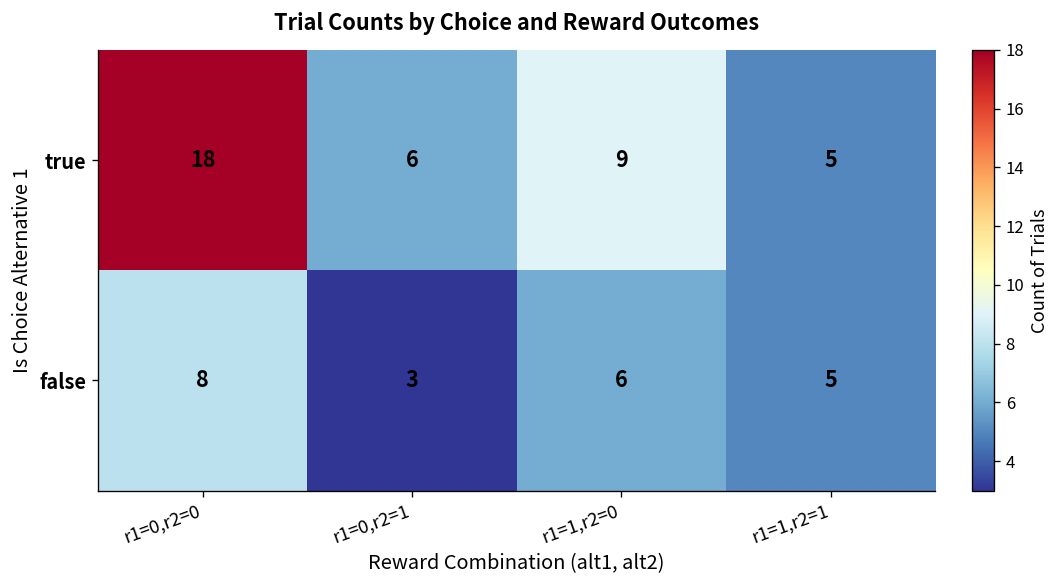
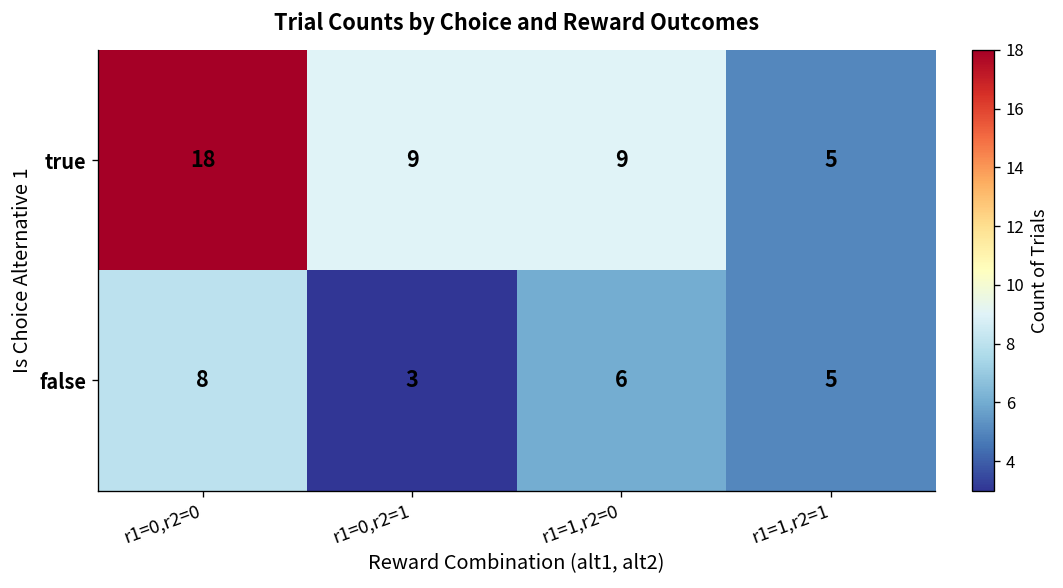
true, r1=0,r2=1: 6 -> 9
